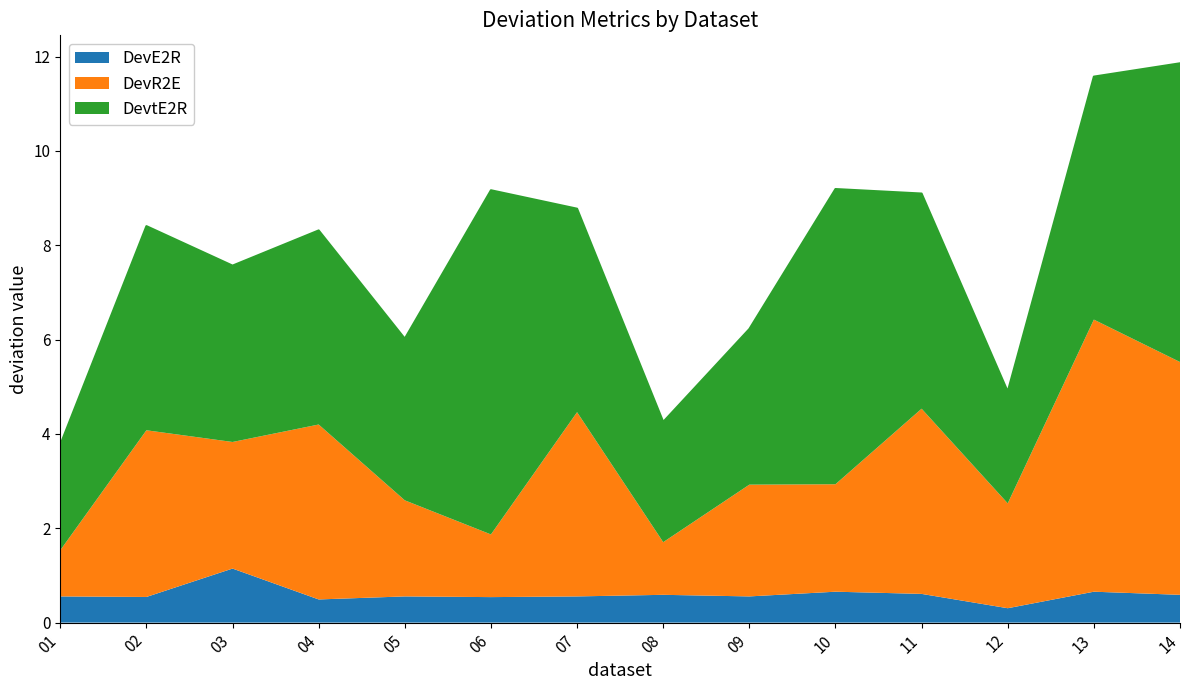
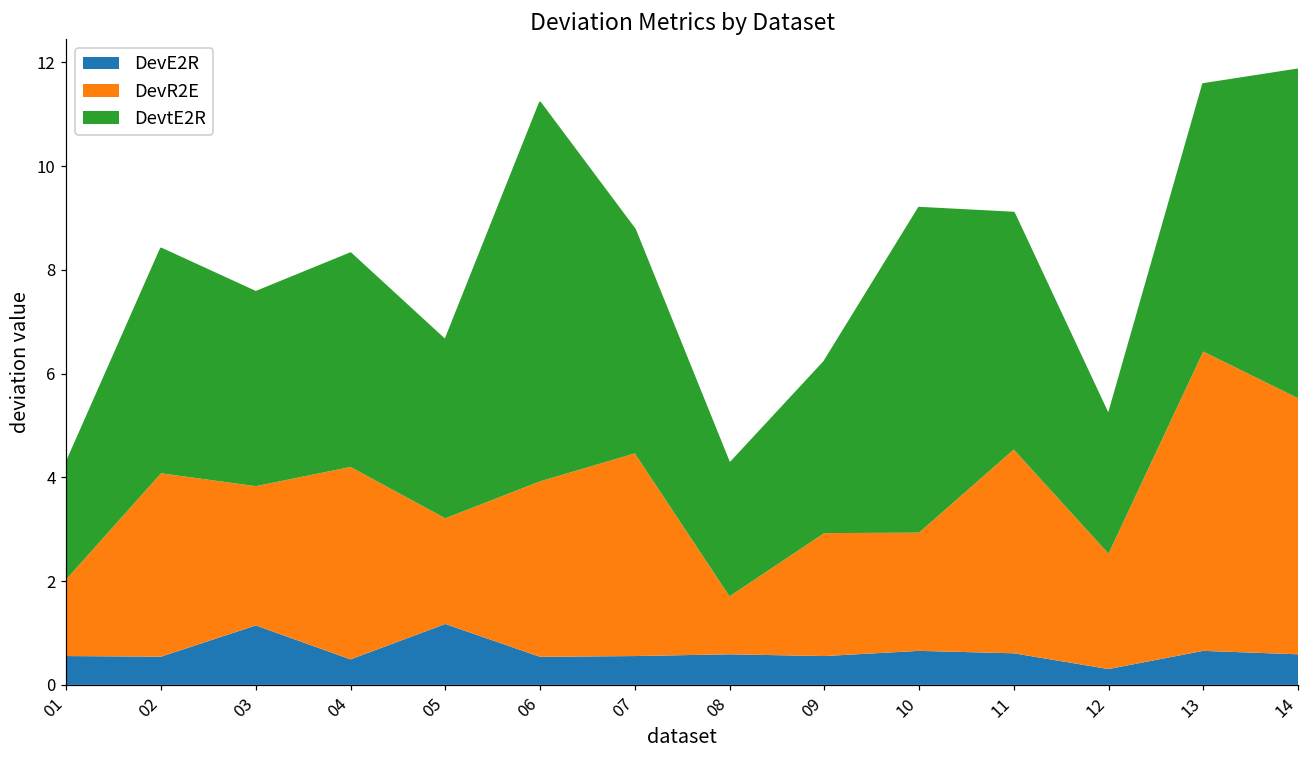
DevR2E, 01: 1.0 -> 1.5
DevE2R, 05: 0.6 -> 1.2
DevR2E, 06: 1.3 -> 3.4
DevtE2R, 12: 2.4 -> 2.7
